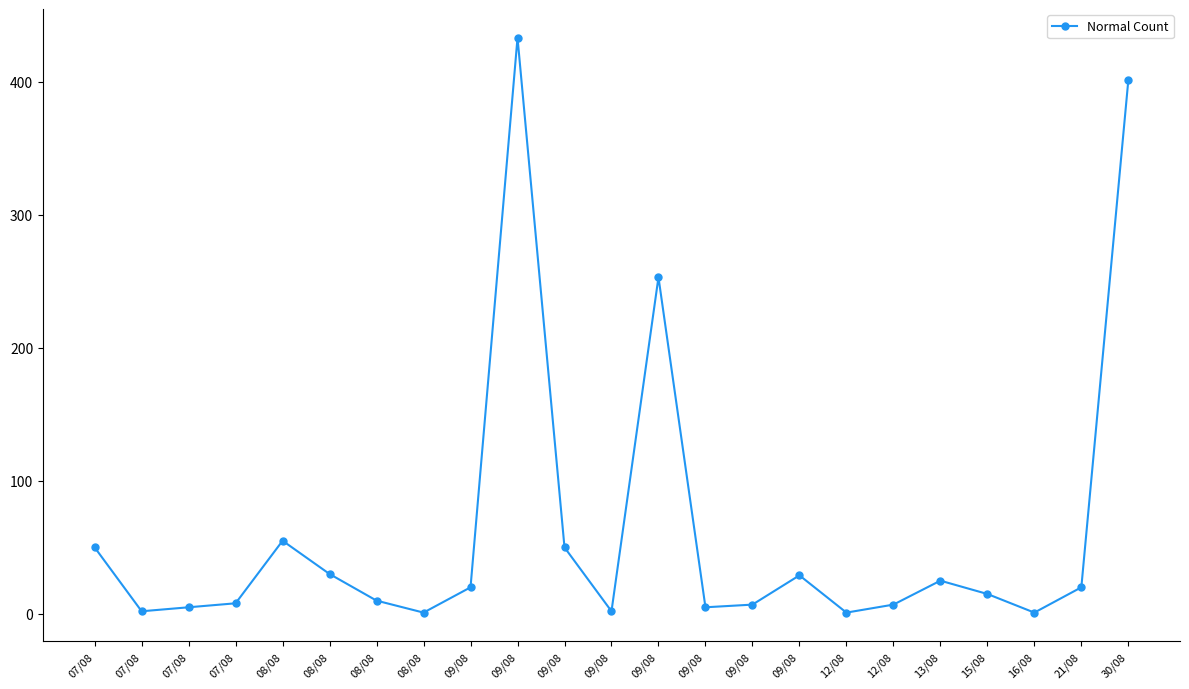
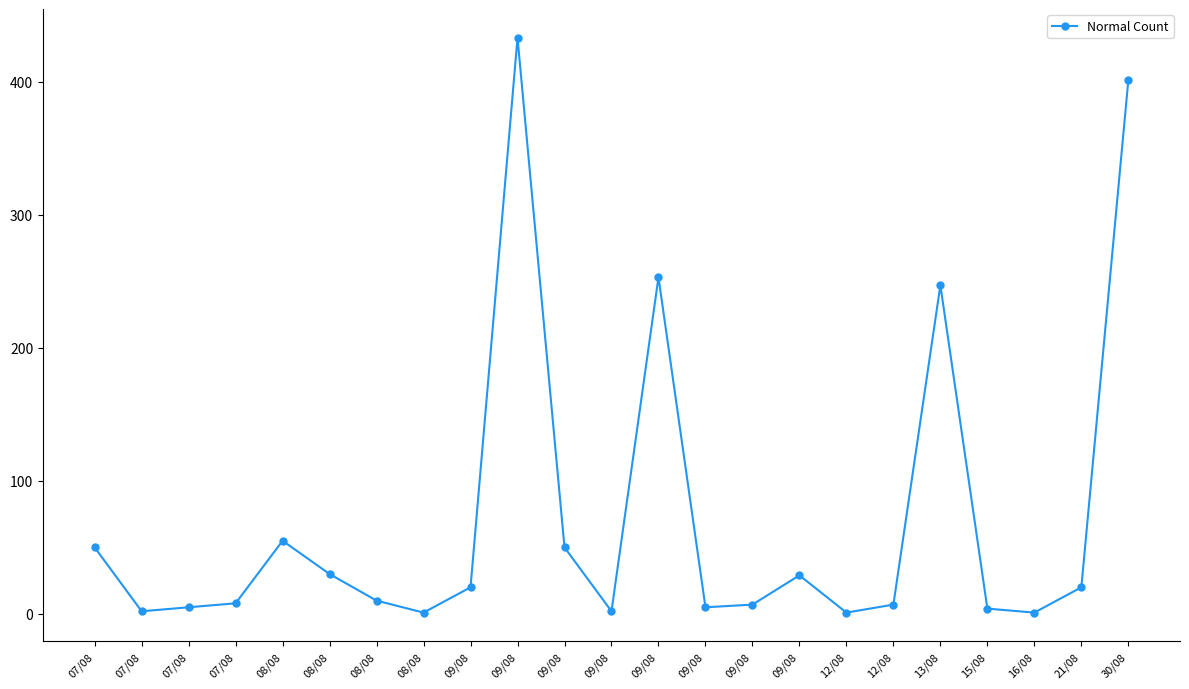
13/08: 25 -> 247
15/08: 15 -> 4
